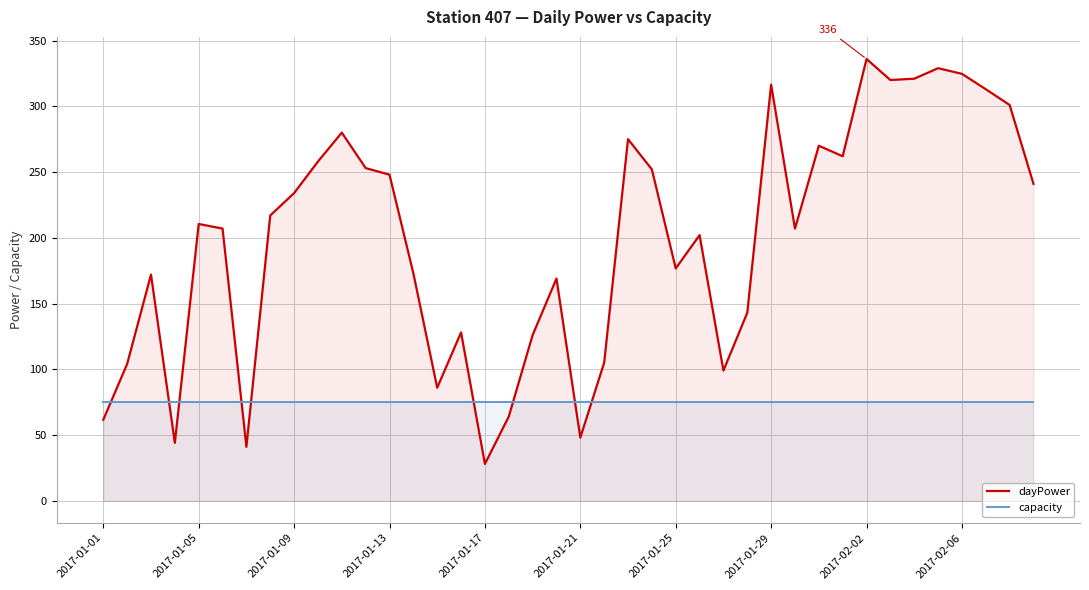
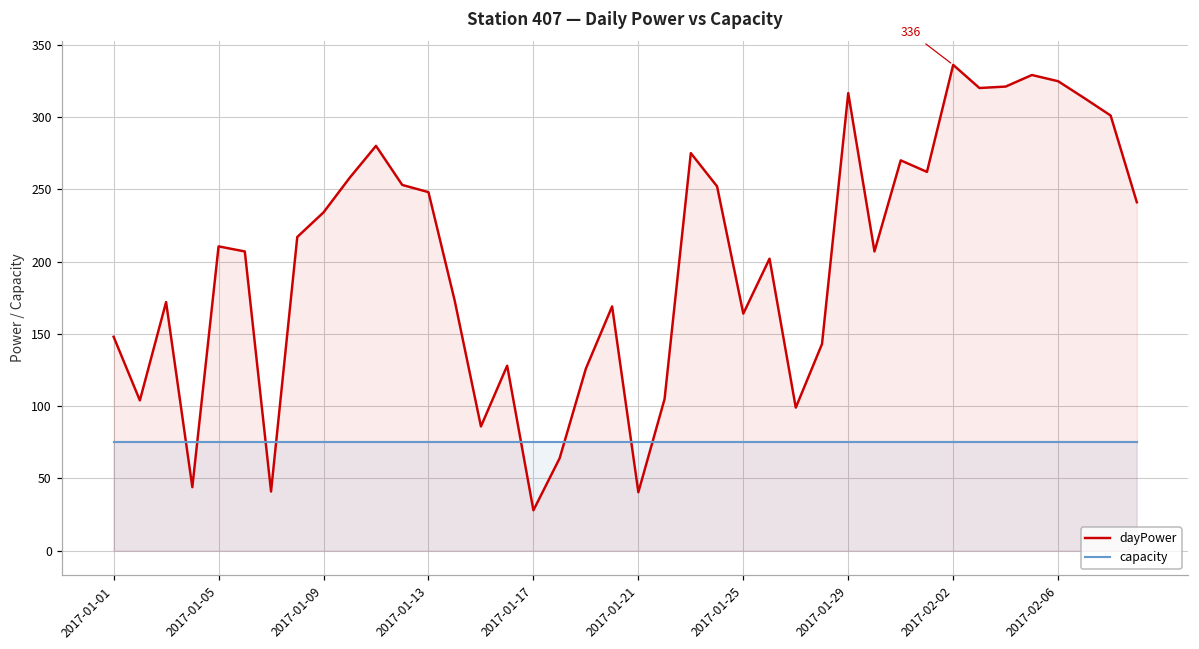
dayPower, 2017-01-01: 62 -> 148
dayPower, 2017-01-21: 48 -> 41
dayPower, 2017-01-25: 177 -> 164
